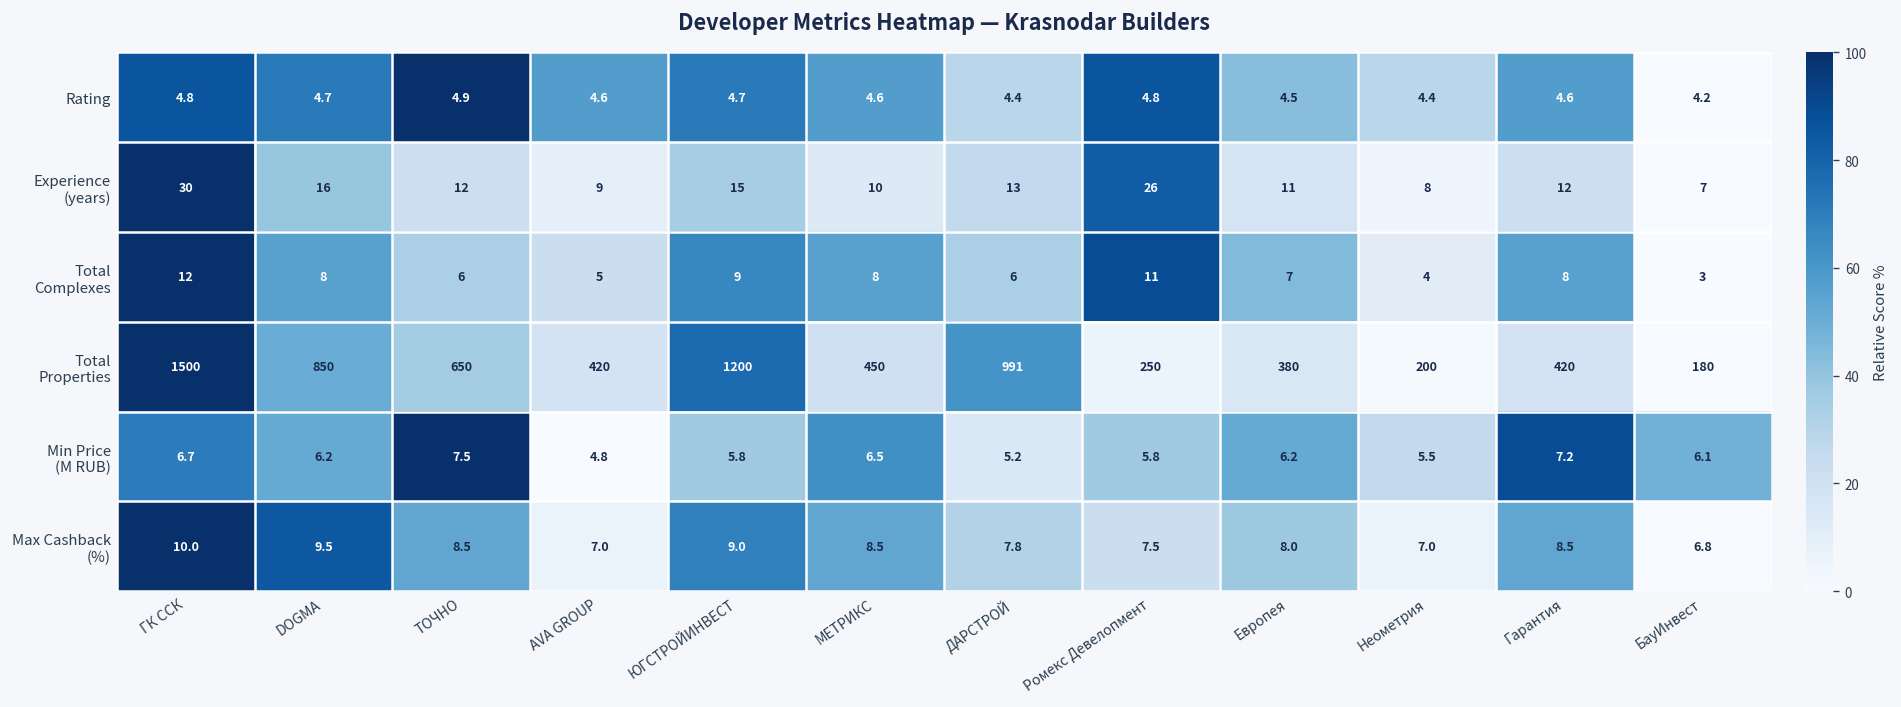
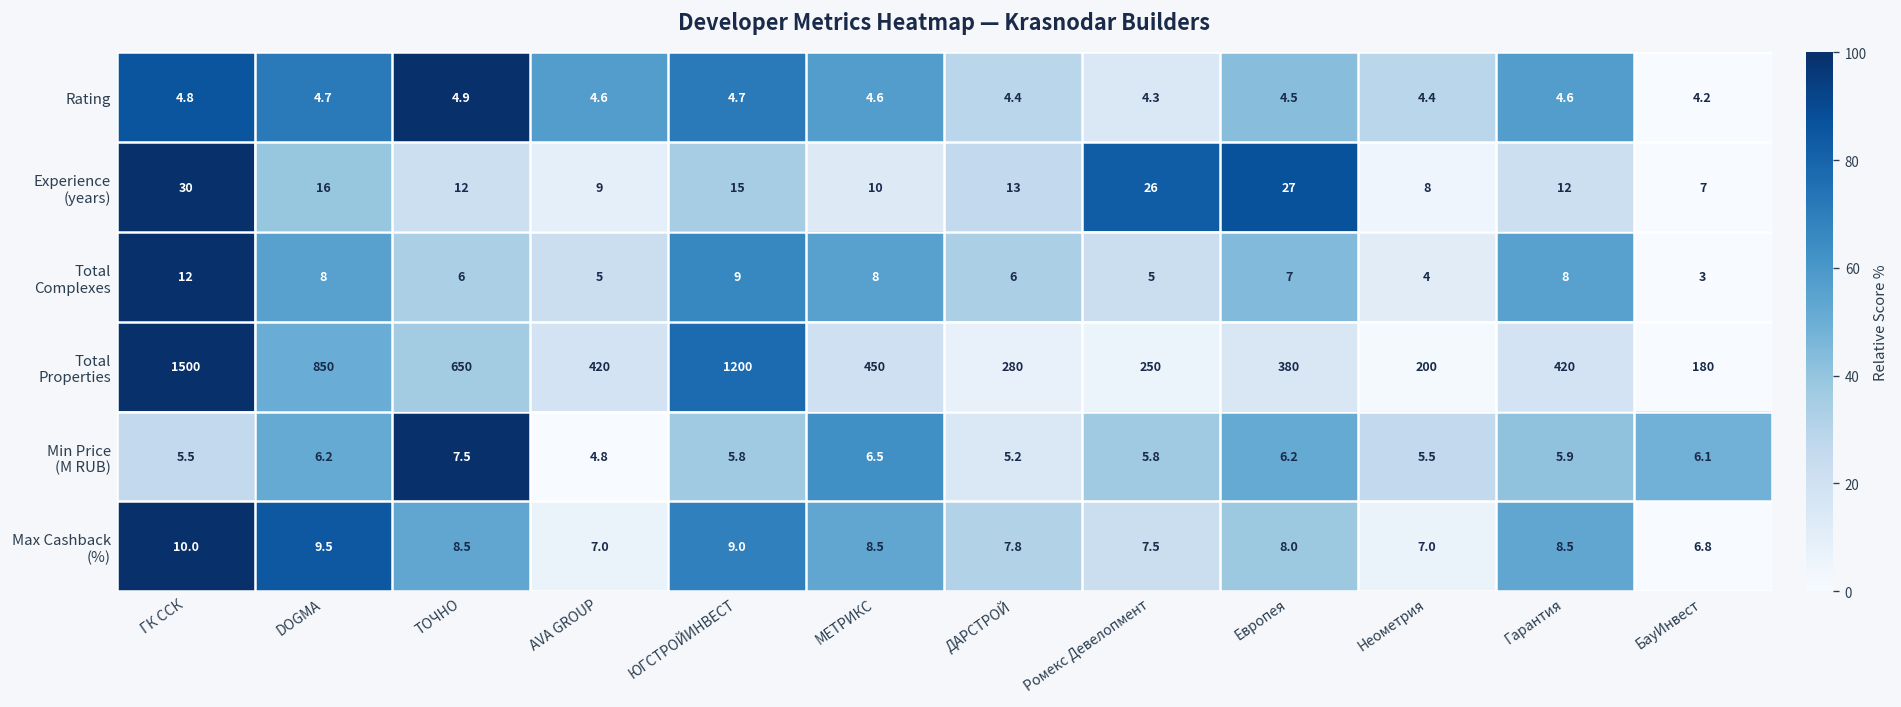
Rating, Ромекс Девелопмент: 4.8 -> 4.3
Experience (years), Европея: 11 -> 27
Total Complexes, Ромекс Девелопмент: 11 -> 5
Total Properties, ДАРСТРОЙ: 991 -> 280
Min Price (M RUB), ГК ССК: 6.7 -> 5.5
Min Price (M RUB), Гарантия: 7.2 -> 5.9
